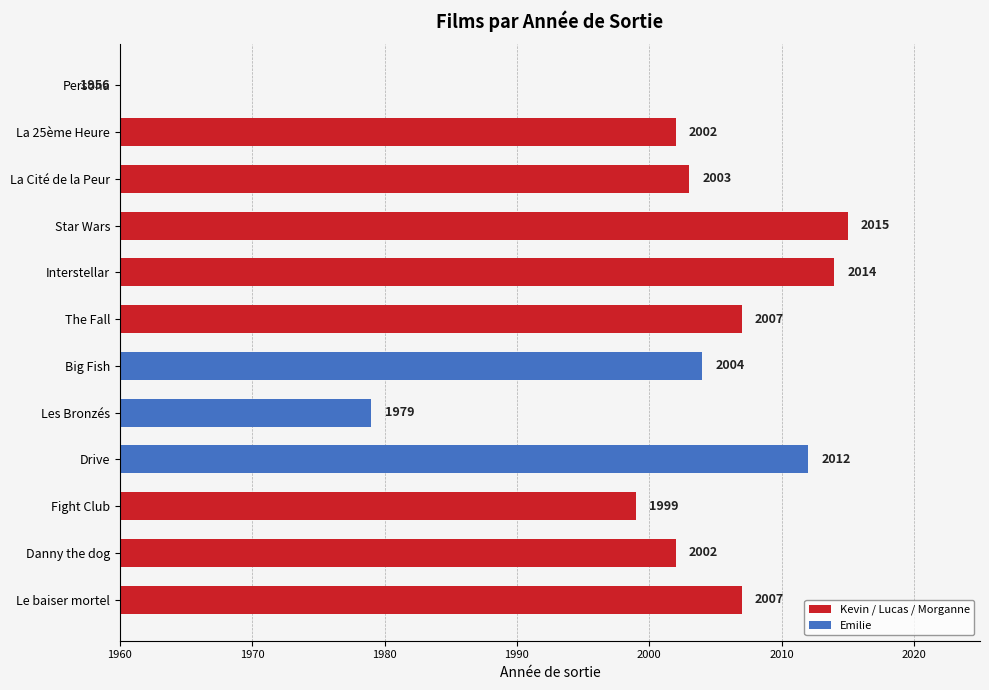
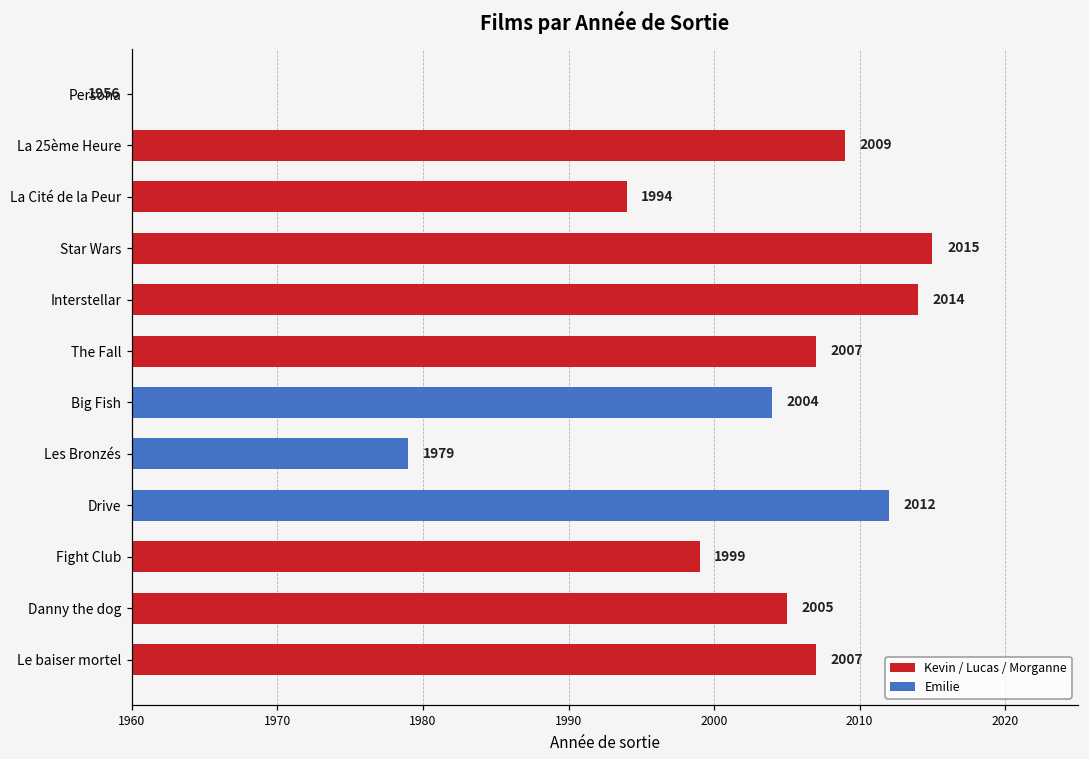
La 25ème Heure: 2002 -> 2009
La Cité de la Peur: 2003 -> 1994
Danny the dog: 2002 -> 2005
